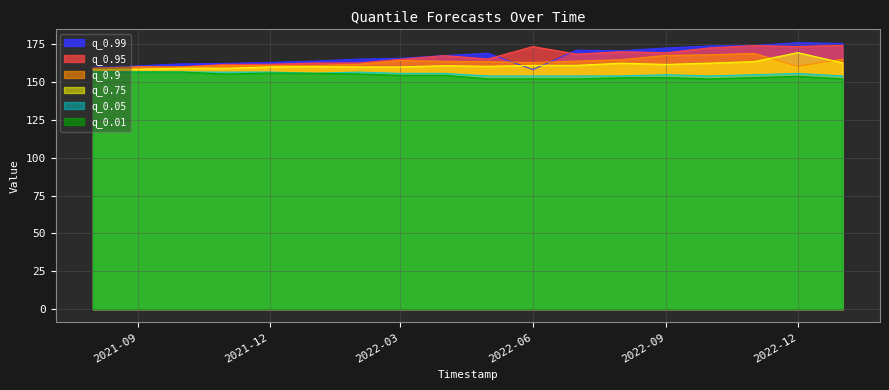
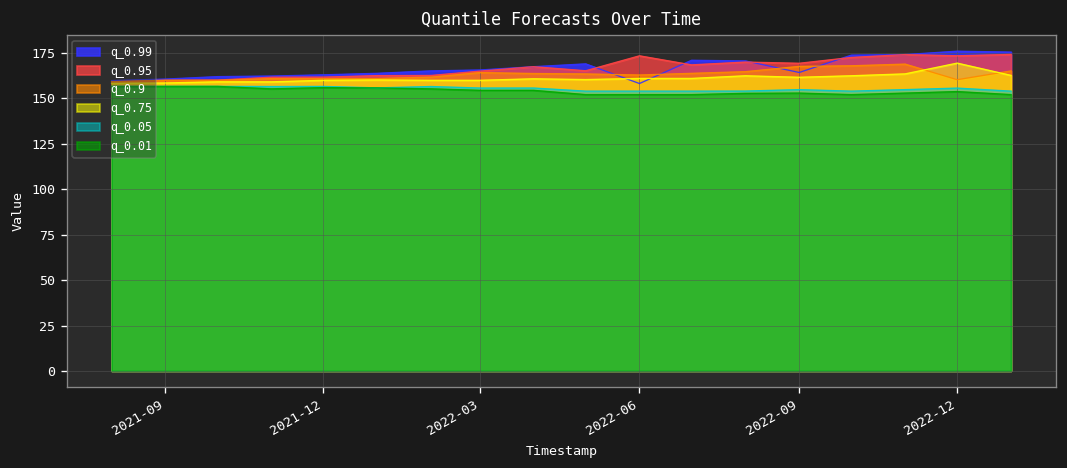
q_0.99, 2022-09: 173 -> 164
